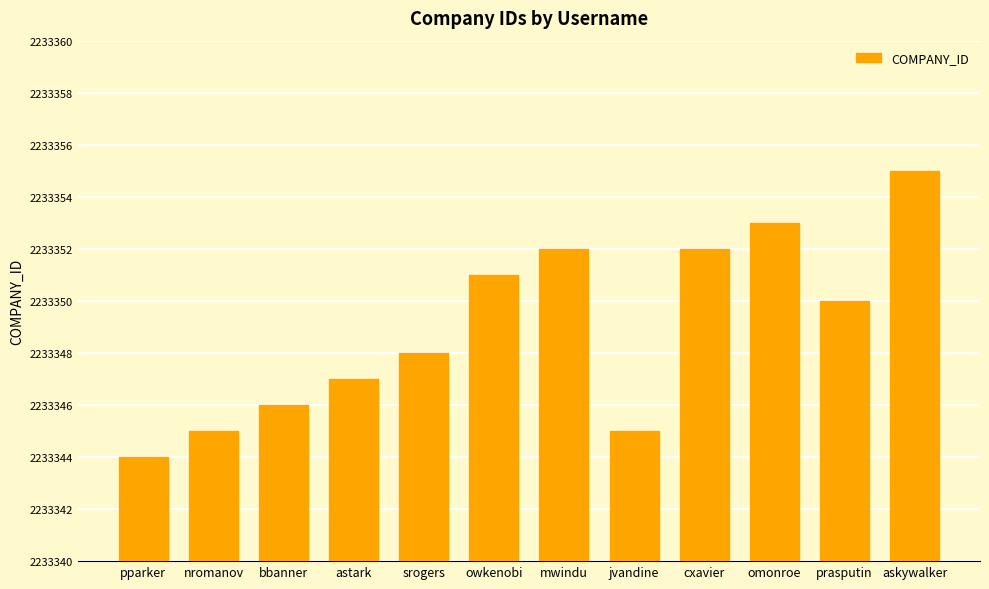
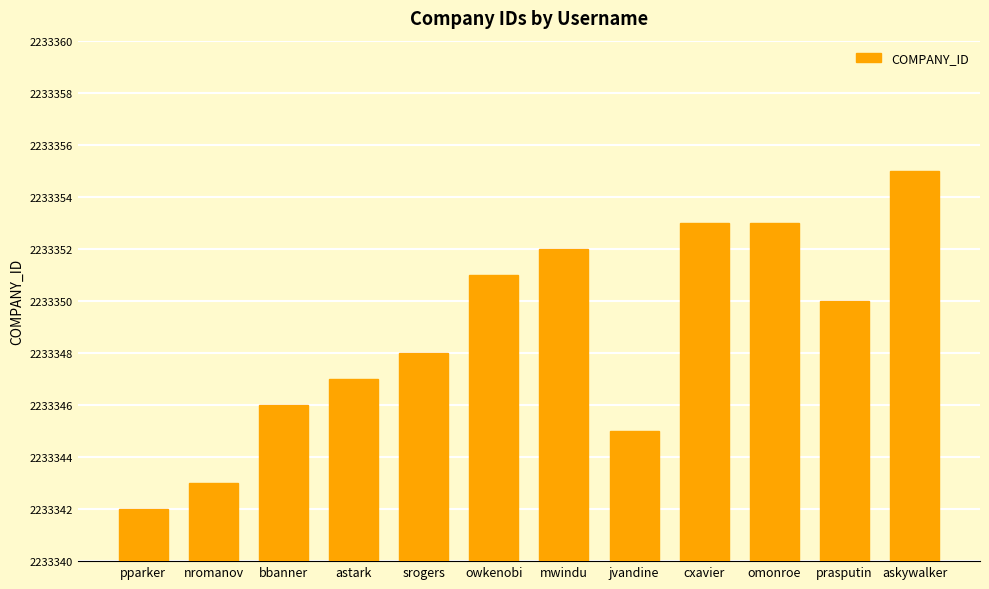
pparker: 2233344 -> 2233342
nromanov: 2233345 -> 2233343
cxavier: 2233352 -> 2233353
